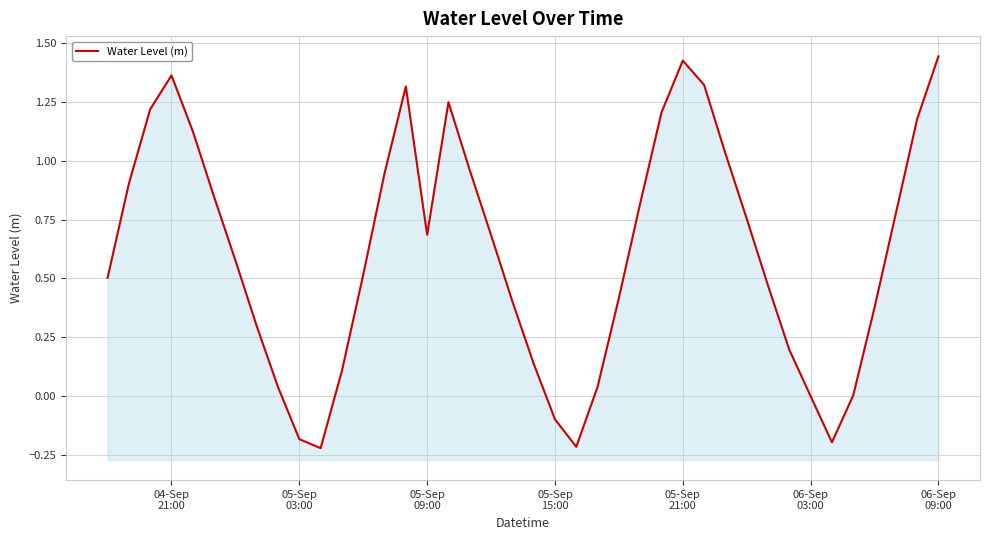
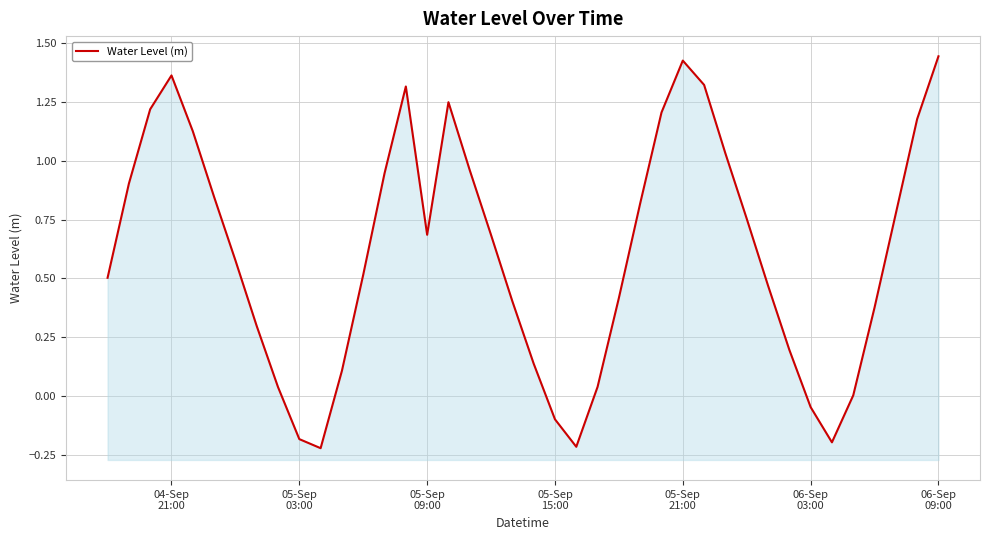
06-Sep 03:00: 0.00 -> -0.05
